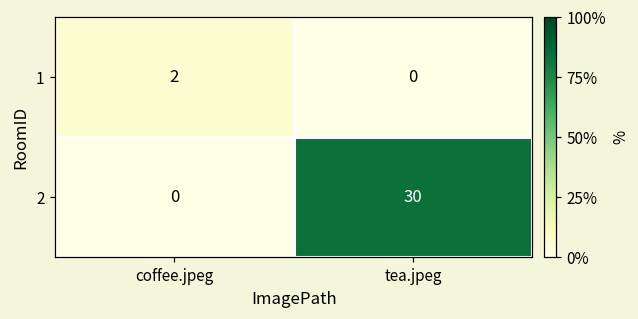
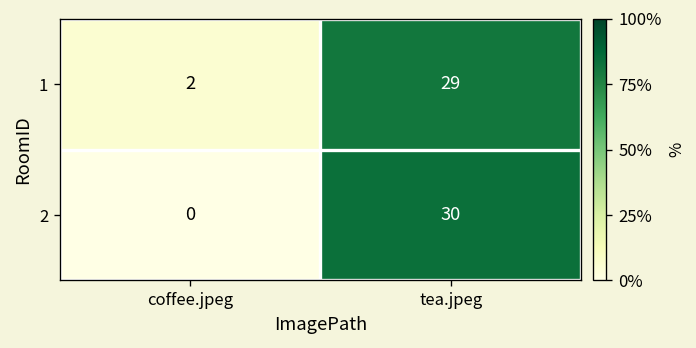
1, tea.jpeg: 0 -> 29
